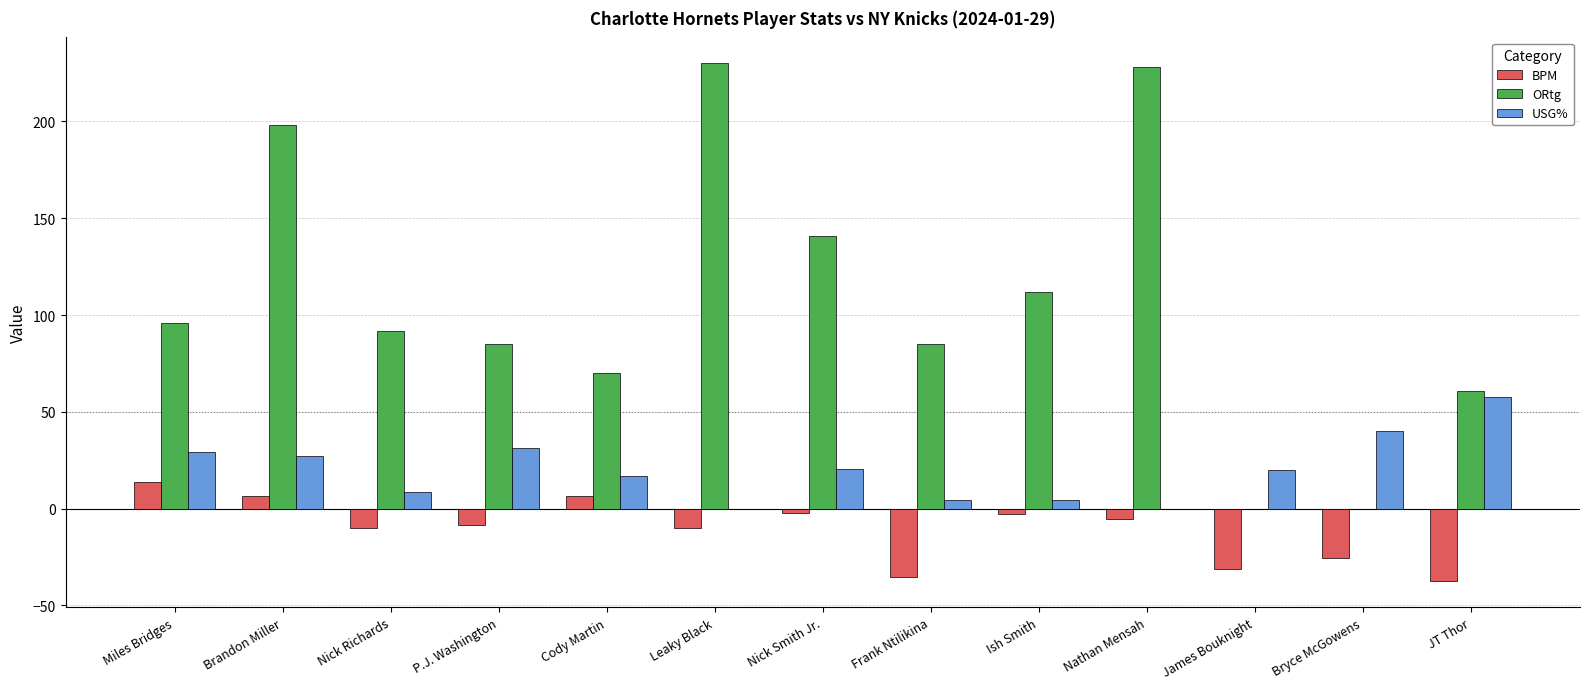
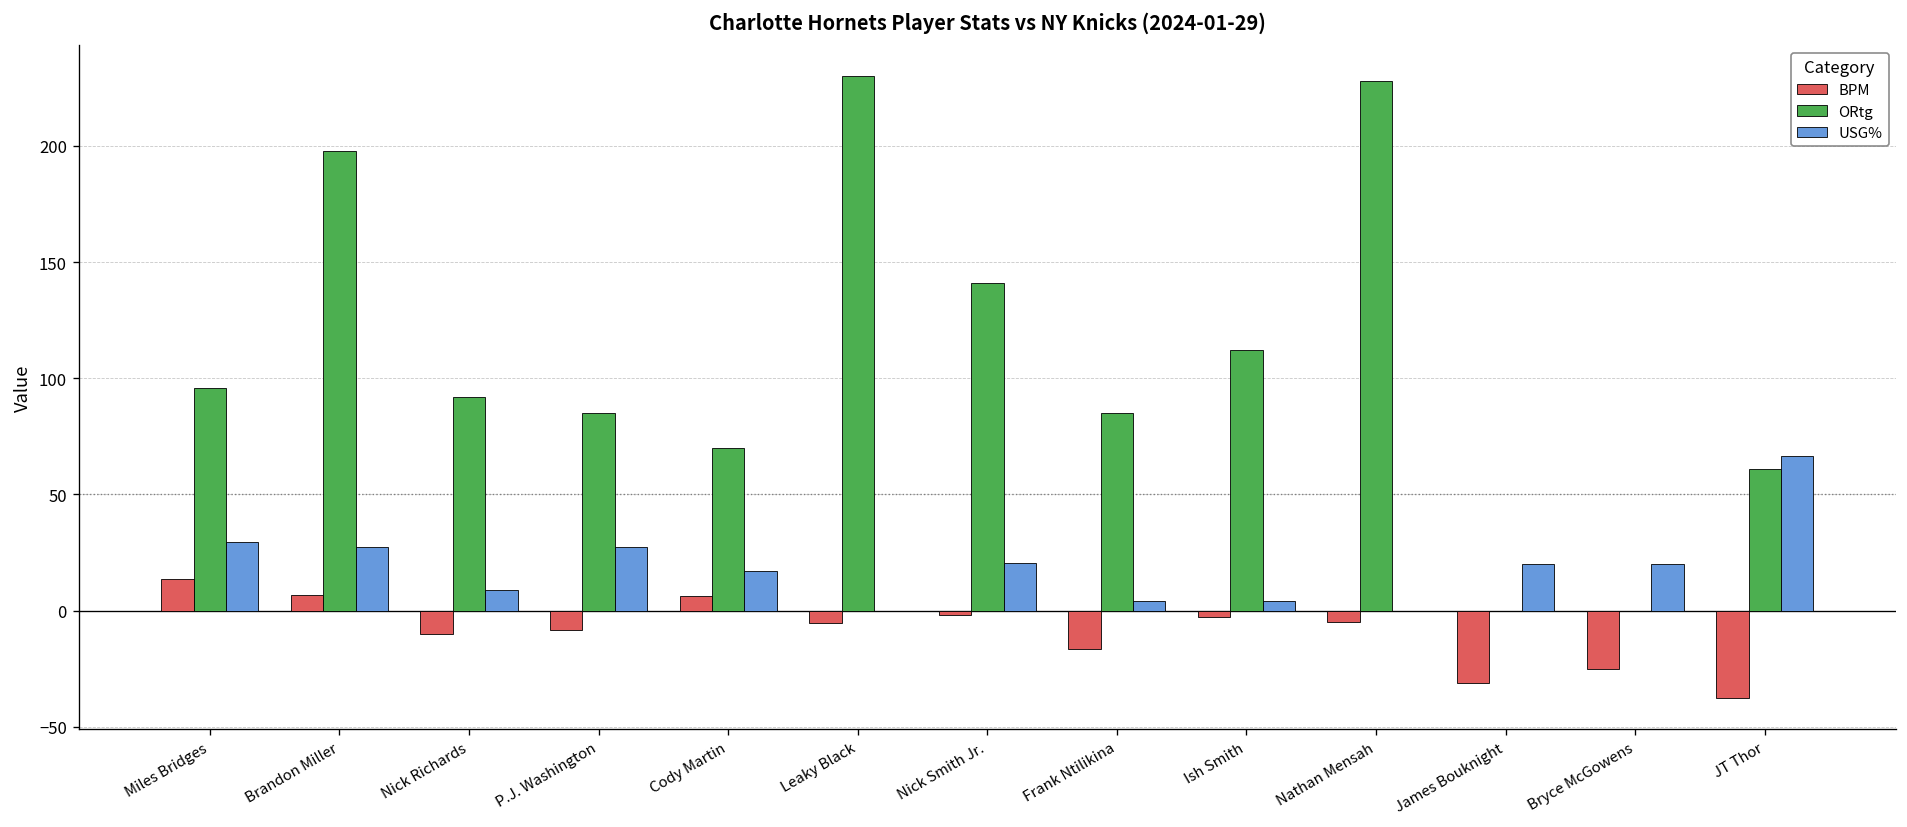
USG%, P.J. Washington: 32 -> 27
BPM, Leaky Black: -10 -> -5
BPM, Frank Ntilikina: -35 -> -17
USG%, Bryce McGowens: 40 -> 20
USG%, JT Thor: 58 -> 67
